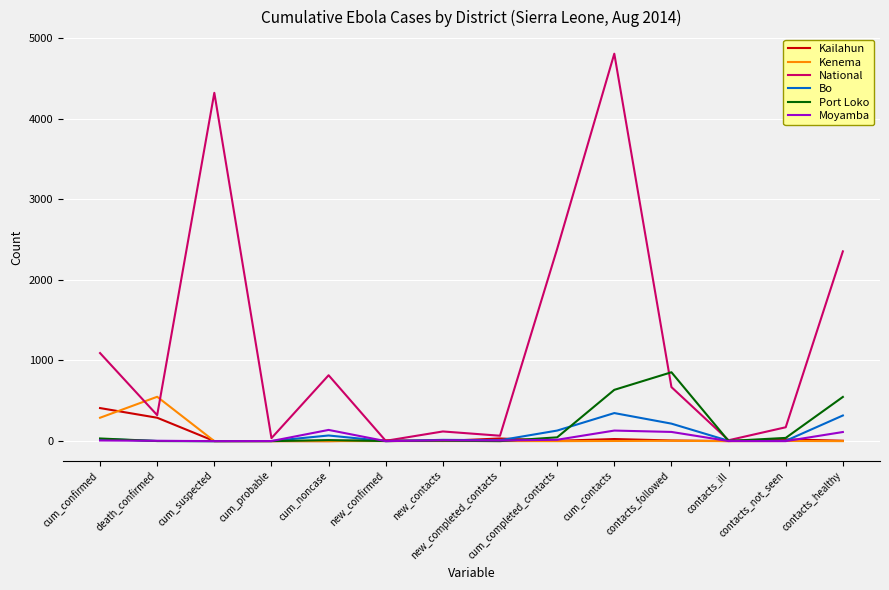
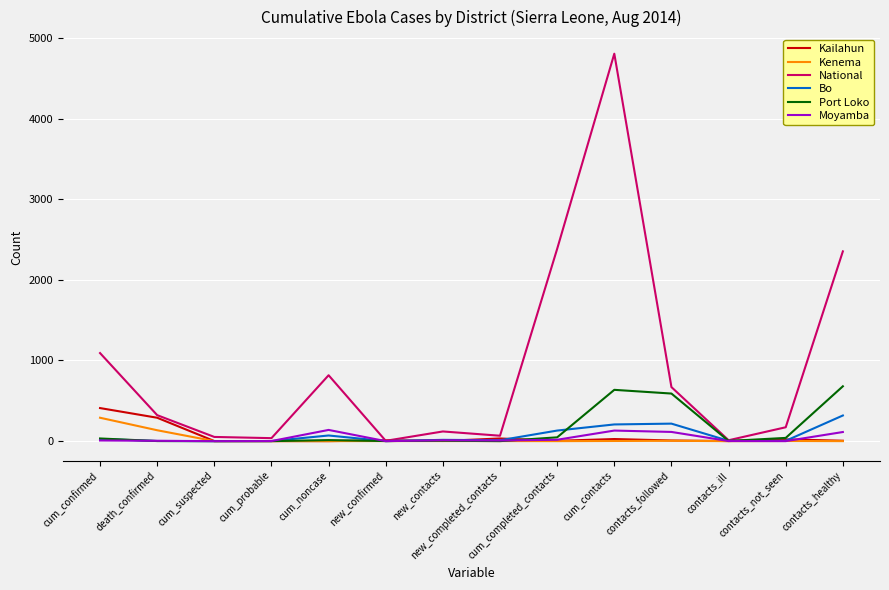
Kenema, death_confirmed: 600 -> 100
National, cum_suspected: 4300 -> 100
Bo, cum_contacts: 300 -> 200
Port Loko, contacts_followed: 900 -> 600
Port Loko, contacts_healthy: 500 -> 700
